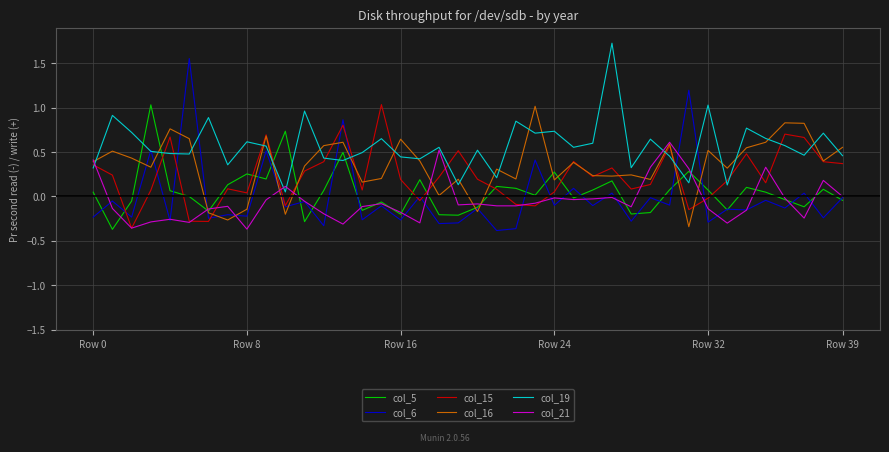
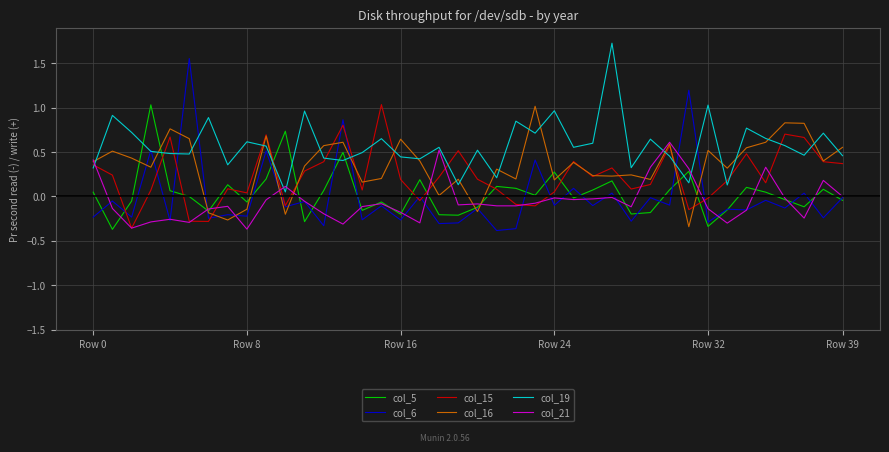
col_5, Row 8: 0.3 -> -0.1
col_19, Row 24: 0.7 -> 1.0
col_5, Row 32: 0.1 -> -0.3
